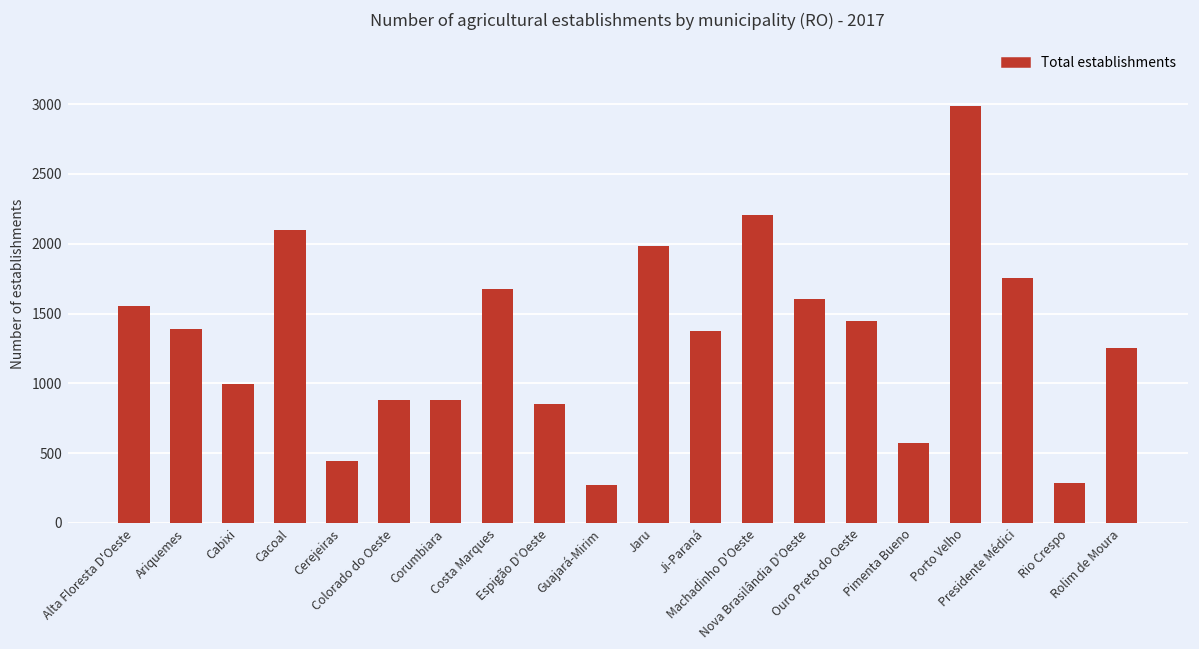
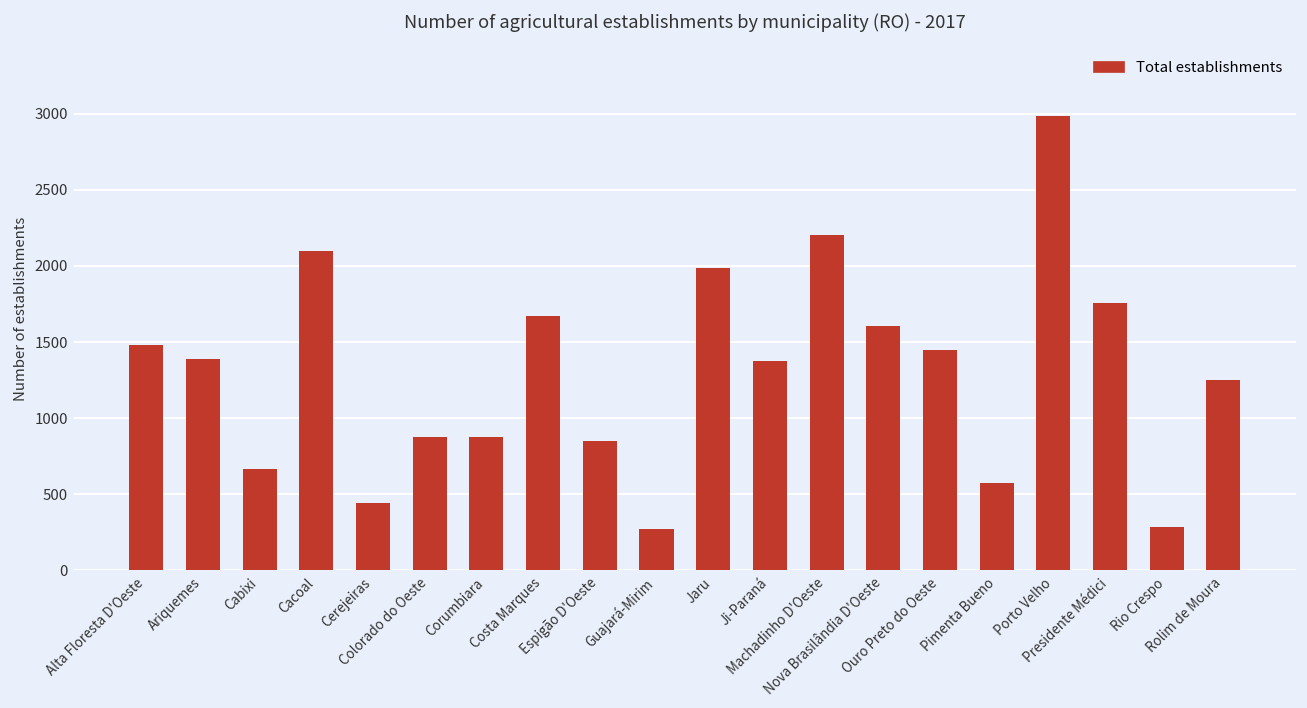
Alta Floresta D'Oeste: 1550 -> 1480
Cabixi: 1000 -> 670
